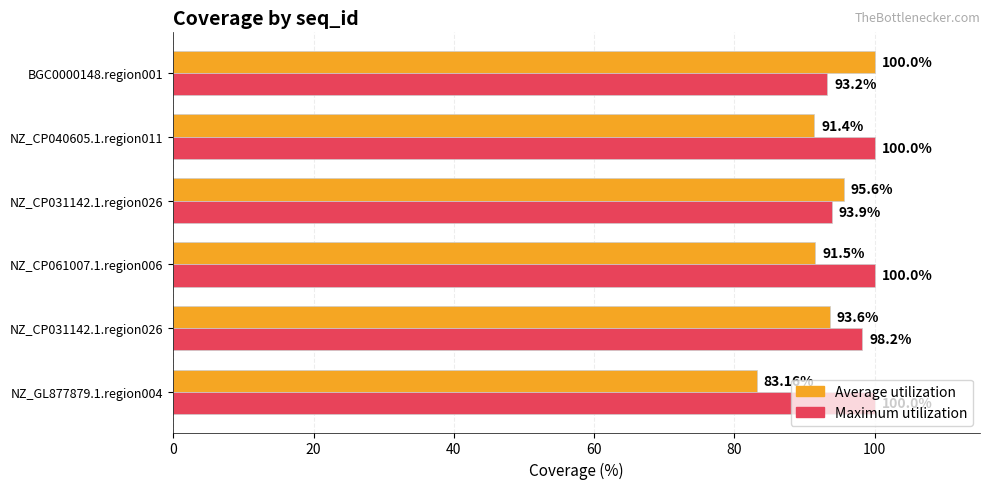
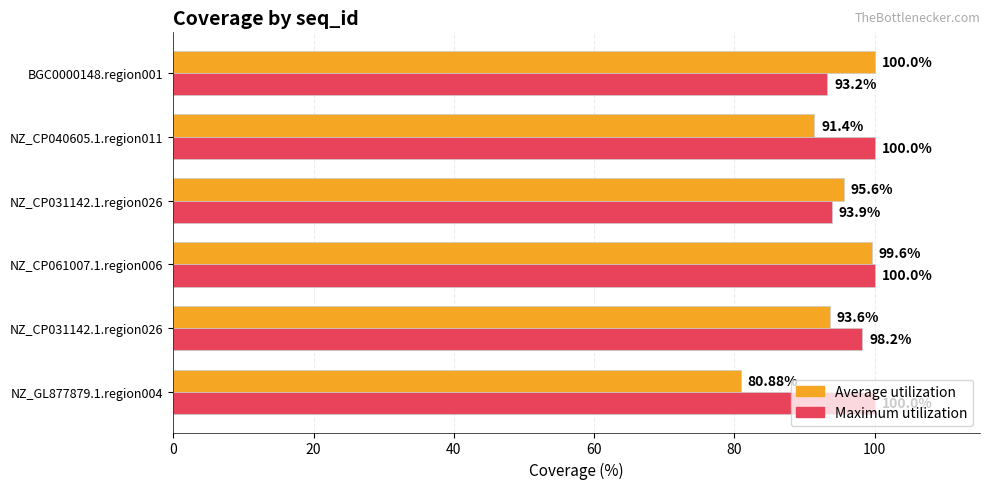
Average utilization, NZ_CP061007.1.region006: 91.5% -> 99.6%
Average utilization, NZ_GL877879.1.region004: 83 -> 81
